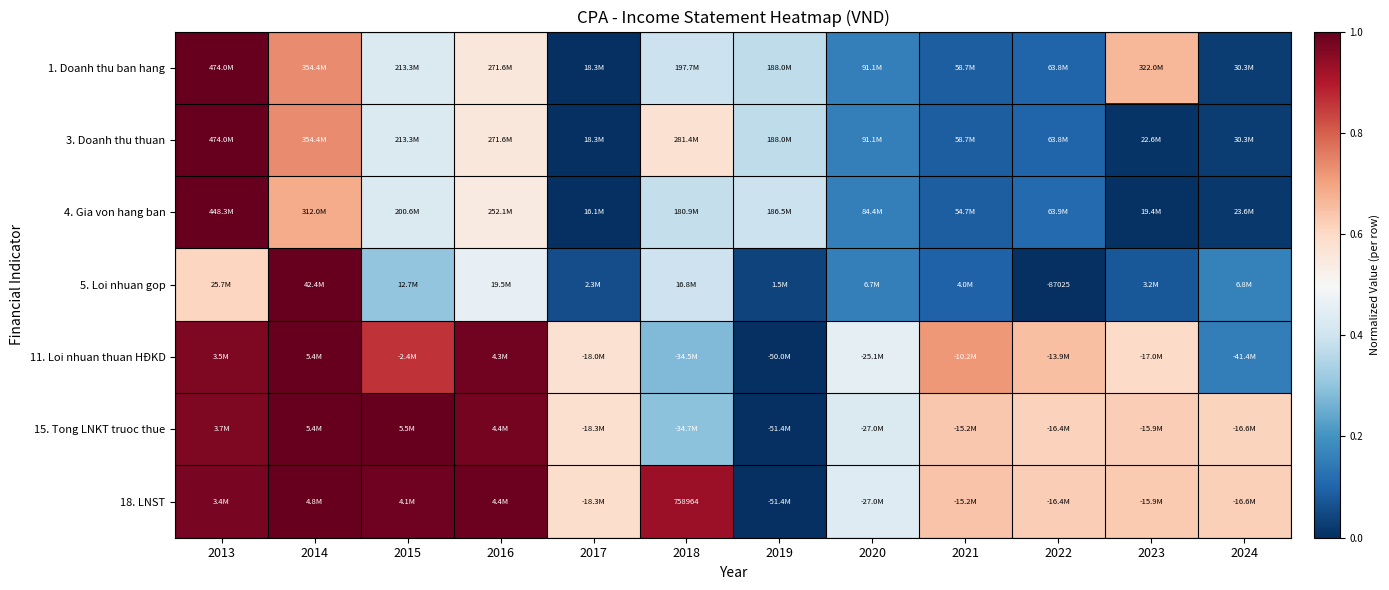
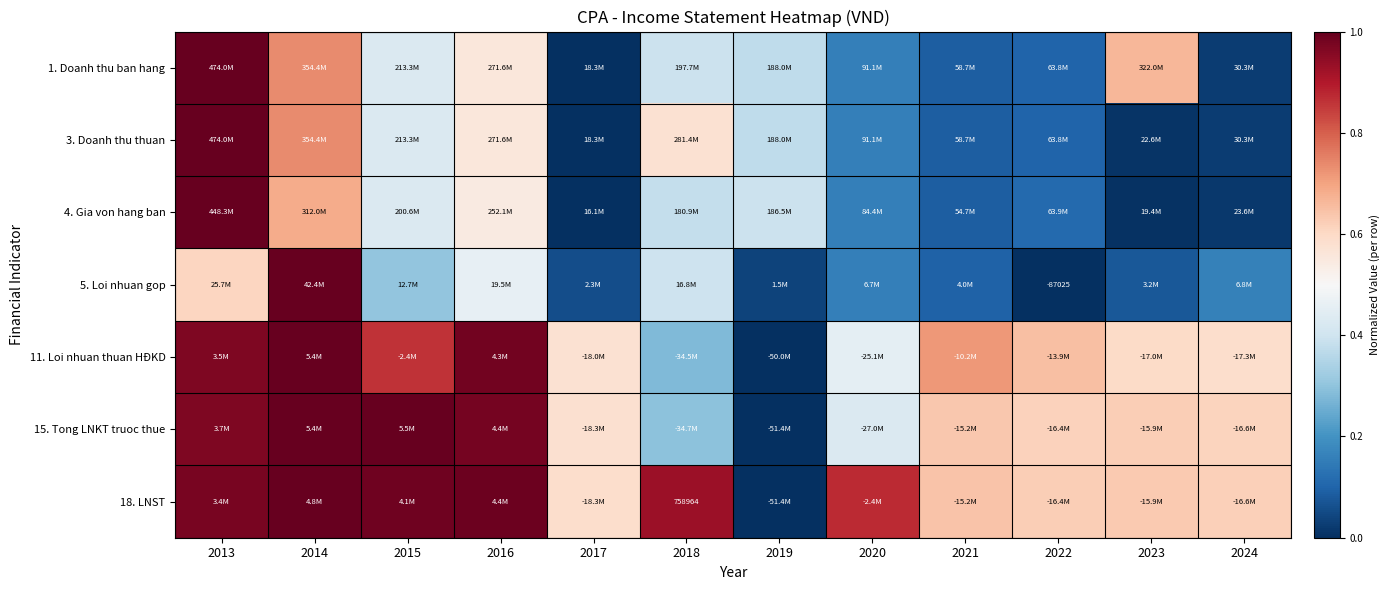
11. Loi nhuan thuan HĐKD, 2024: -41.4M -> -17.3M
18. LNST, 2020: -27.0M -> -2.4M
